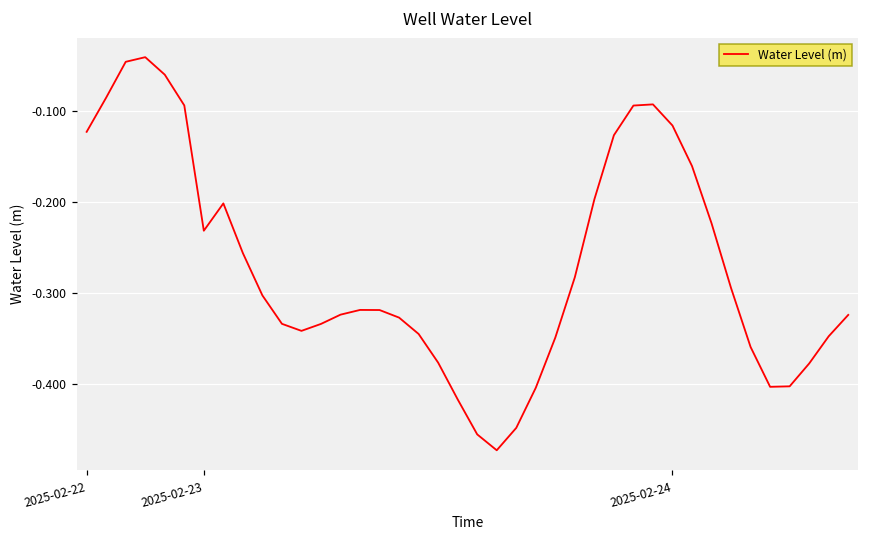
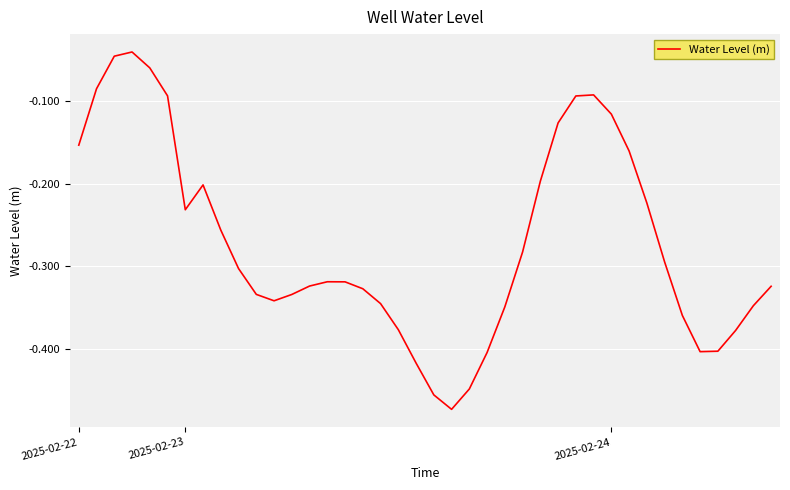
2025-02-22: -0.12 -> -0.15
